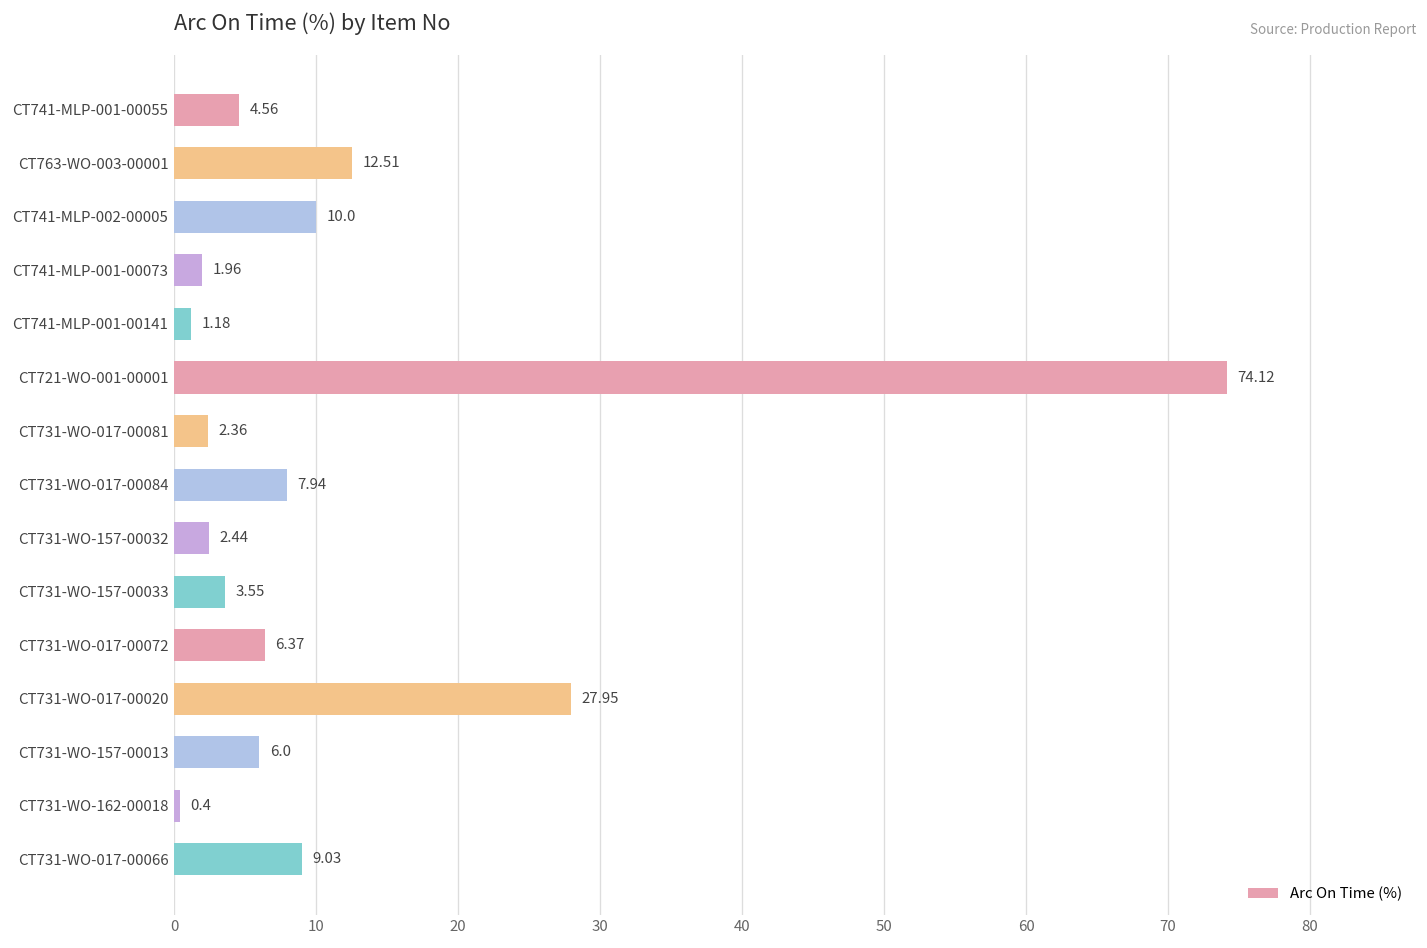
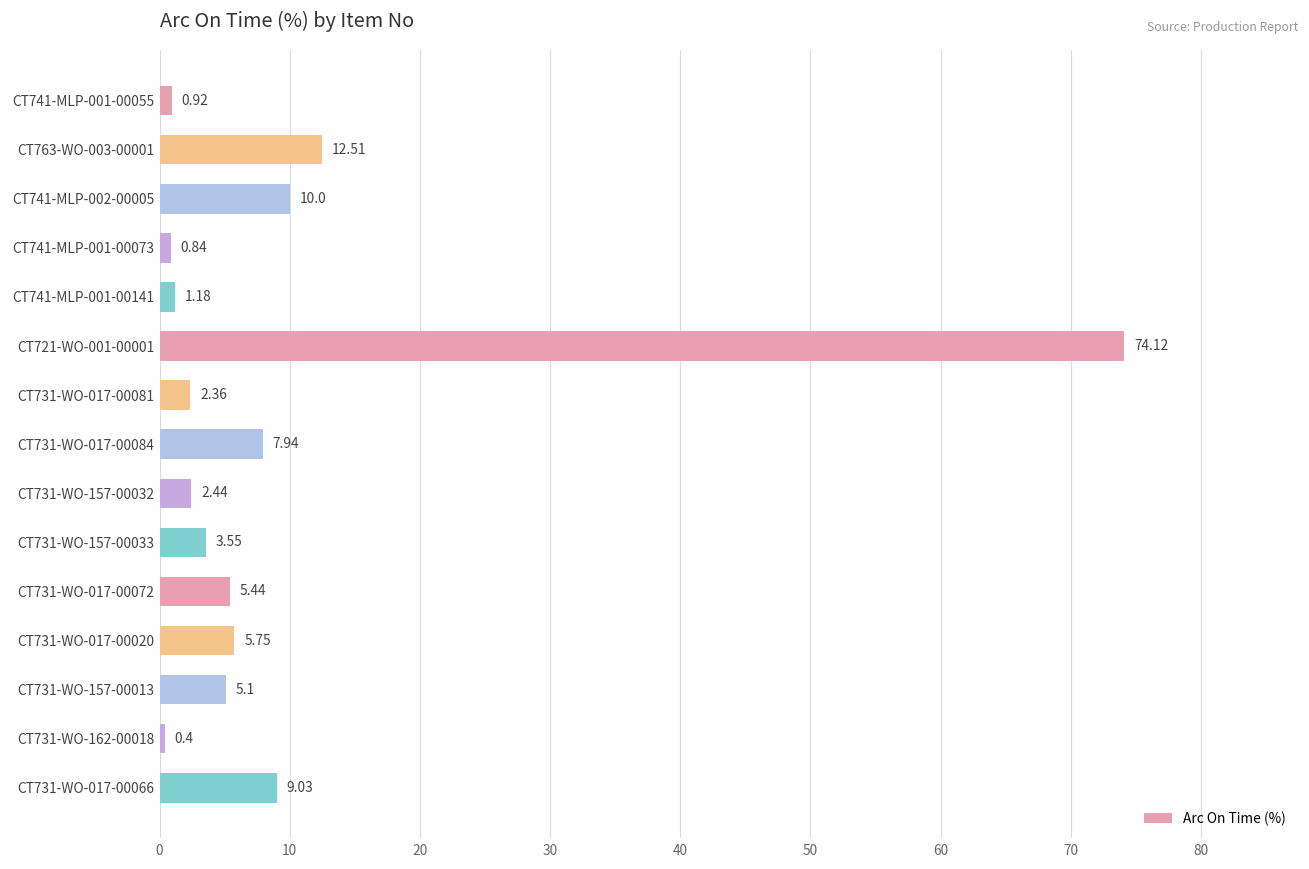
CT741-MLP-001-00055: 4.56 -> 0.92
CT741-MLP-001-00073: 1.96 -> 0.84
CT731-WO-017-00072: 6.37 -> 5.44
CT731-WO-017-00020: 27.95 -> 5.75
CT731-WO-157-00013: 6.0 -> 5.1
